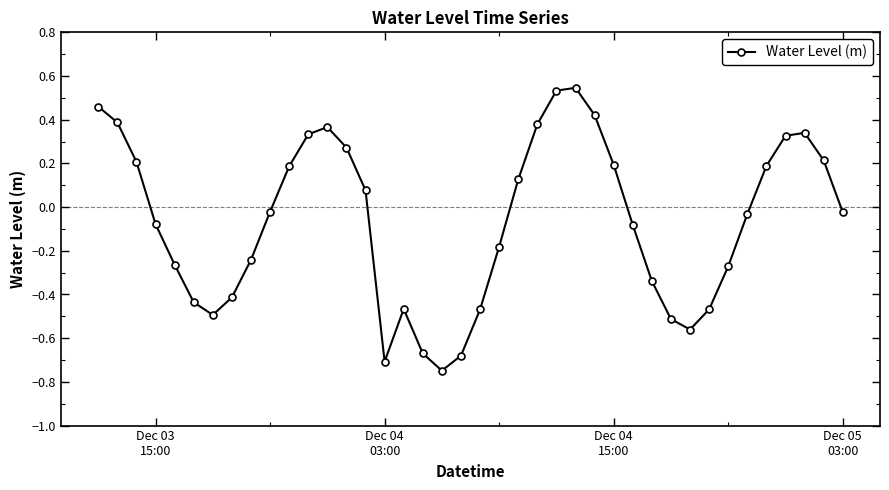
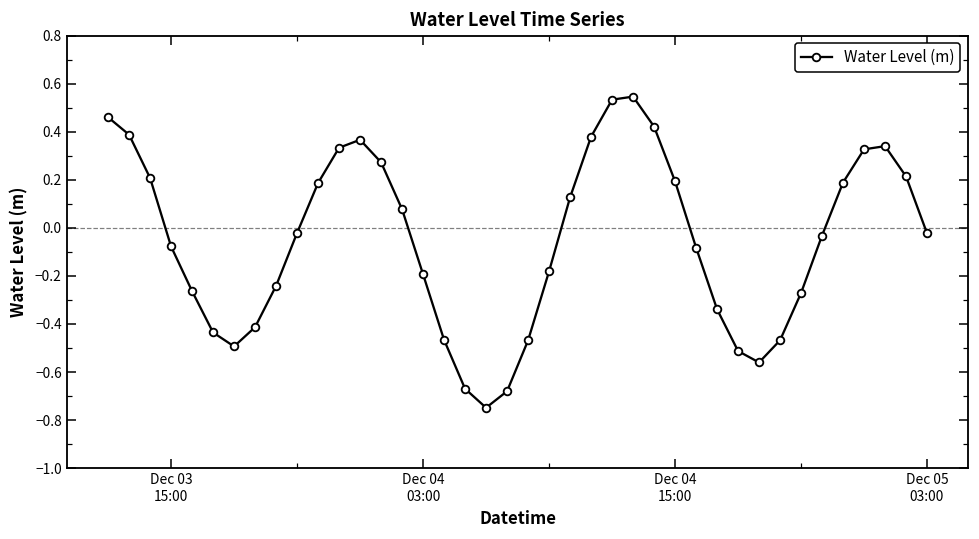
Dec 04 03:00: -0.71 -> -0.19
